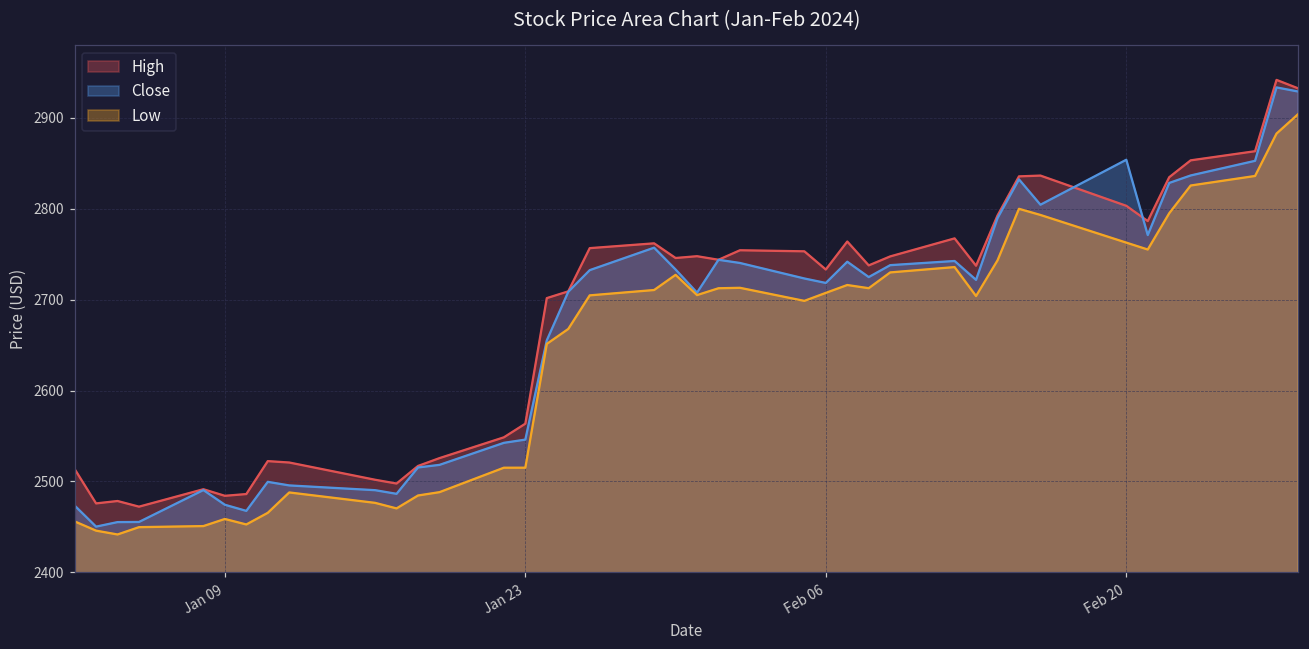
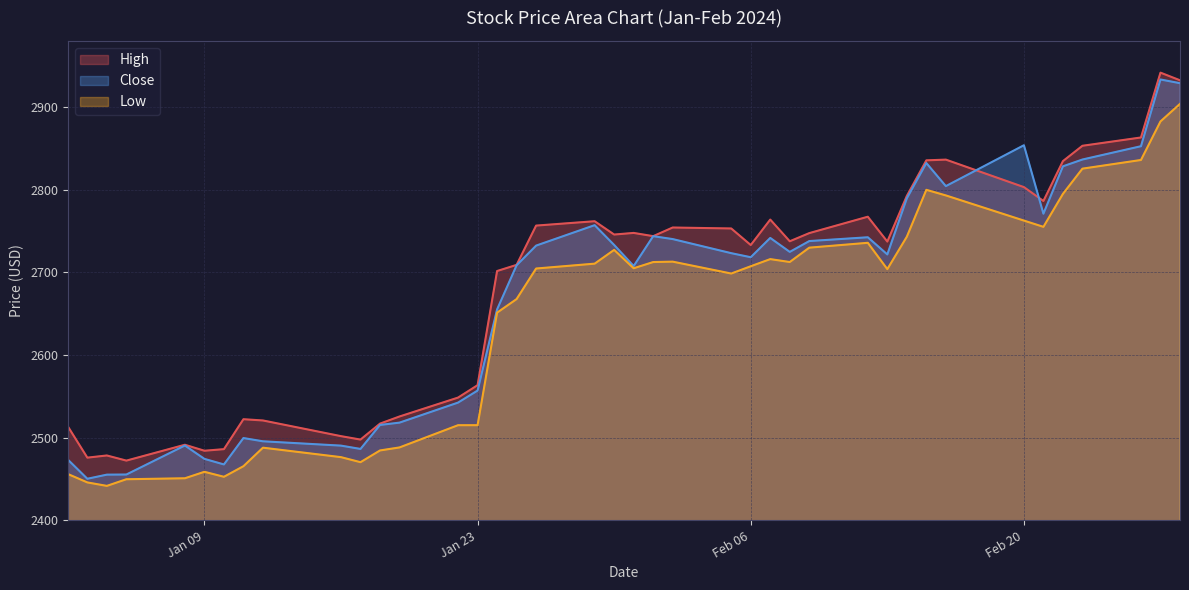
Close, Jan 23: 2550 -> 2560
